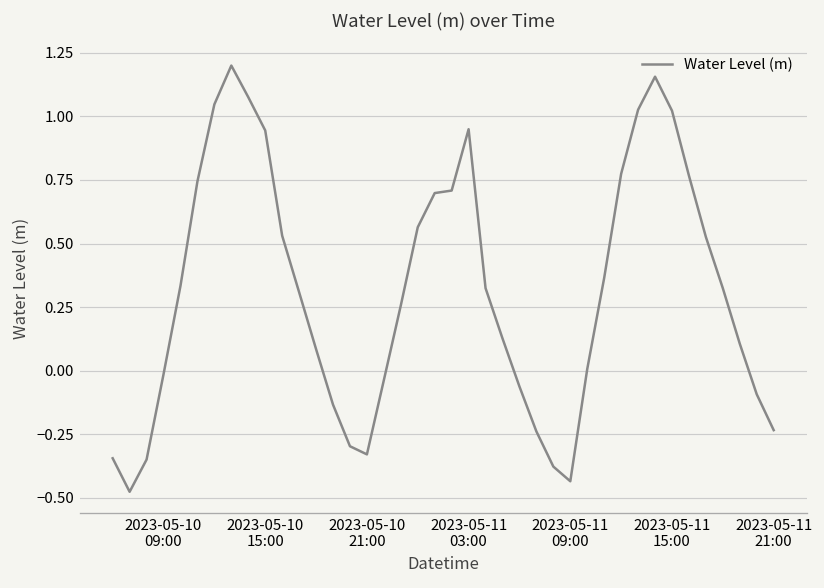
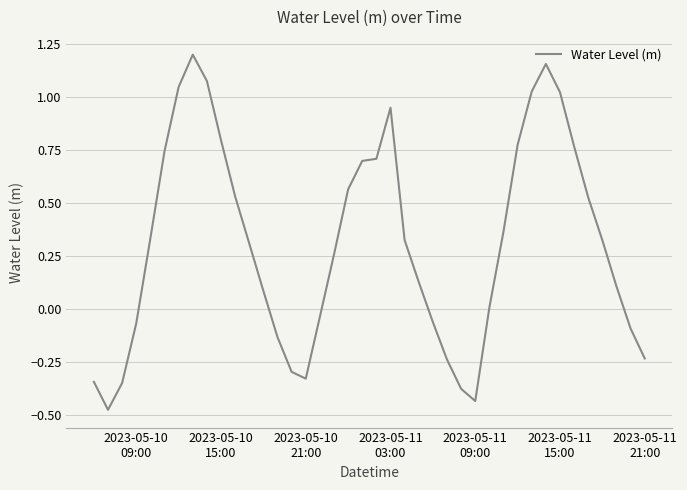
2023-05-10 09:00: -0.01 -> -0.07
2023-05-10 15:00: 0.94 -> 0.80
